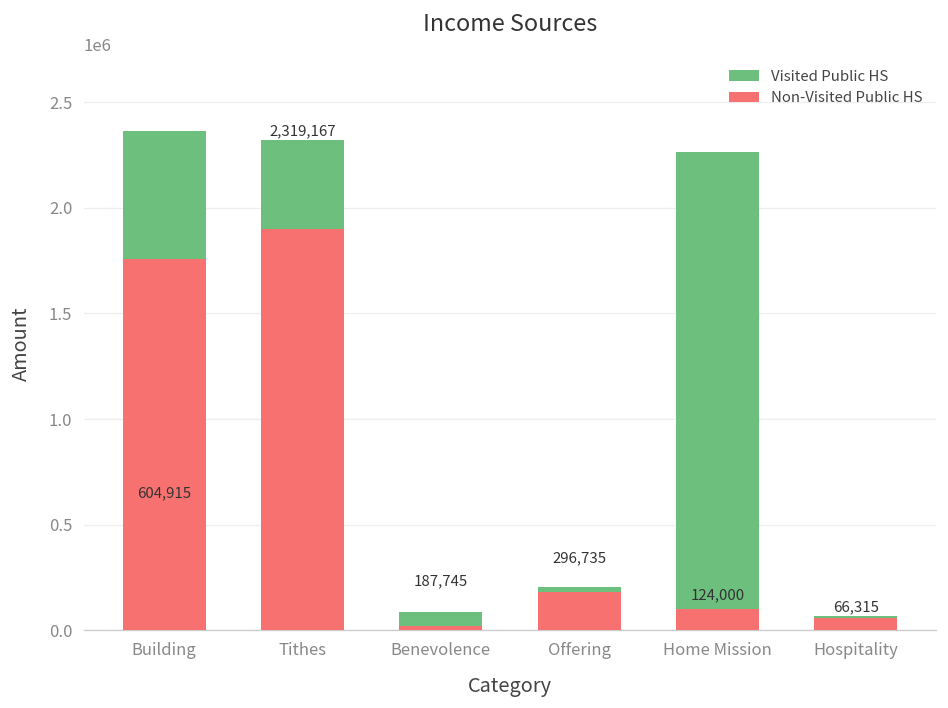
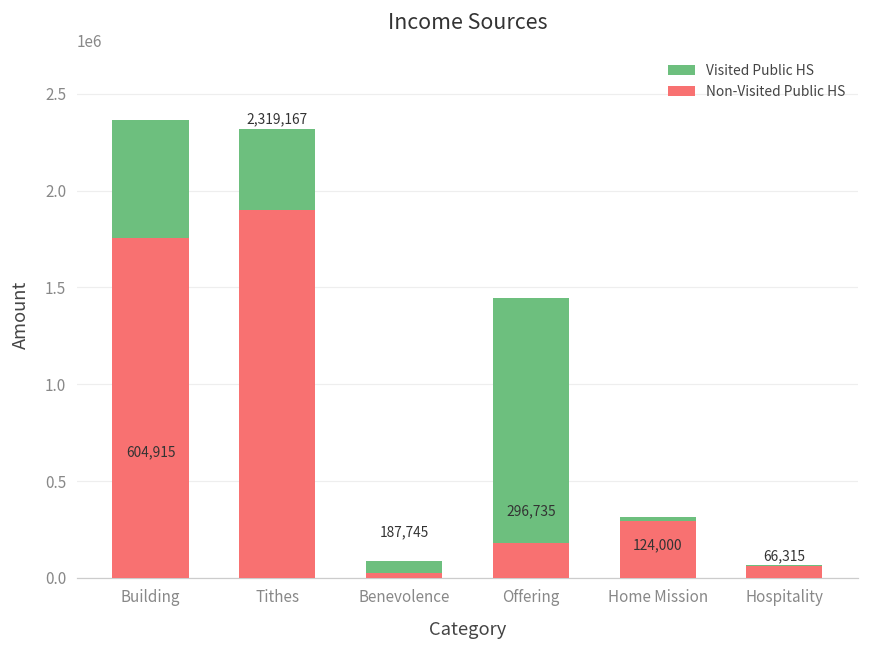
Visited Public HS, Offering: 30000 -> 1270000
Non-Visited Public HS, Home Mission: 100000 -> 290000
Visited Public HS, Home Mission: 2170000 -> 20000
